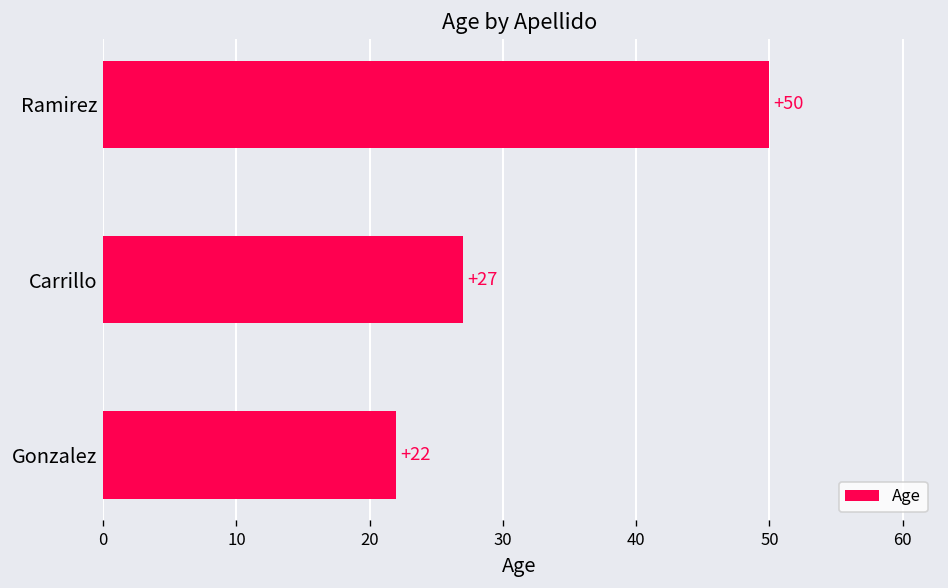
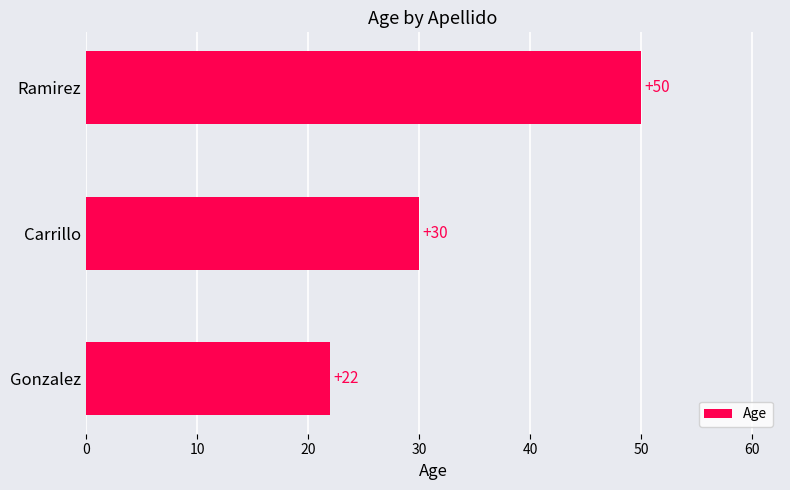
Carrillo: +27 -> +30
